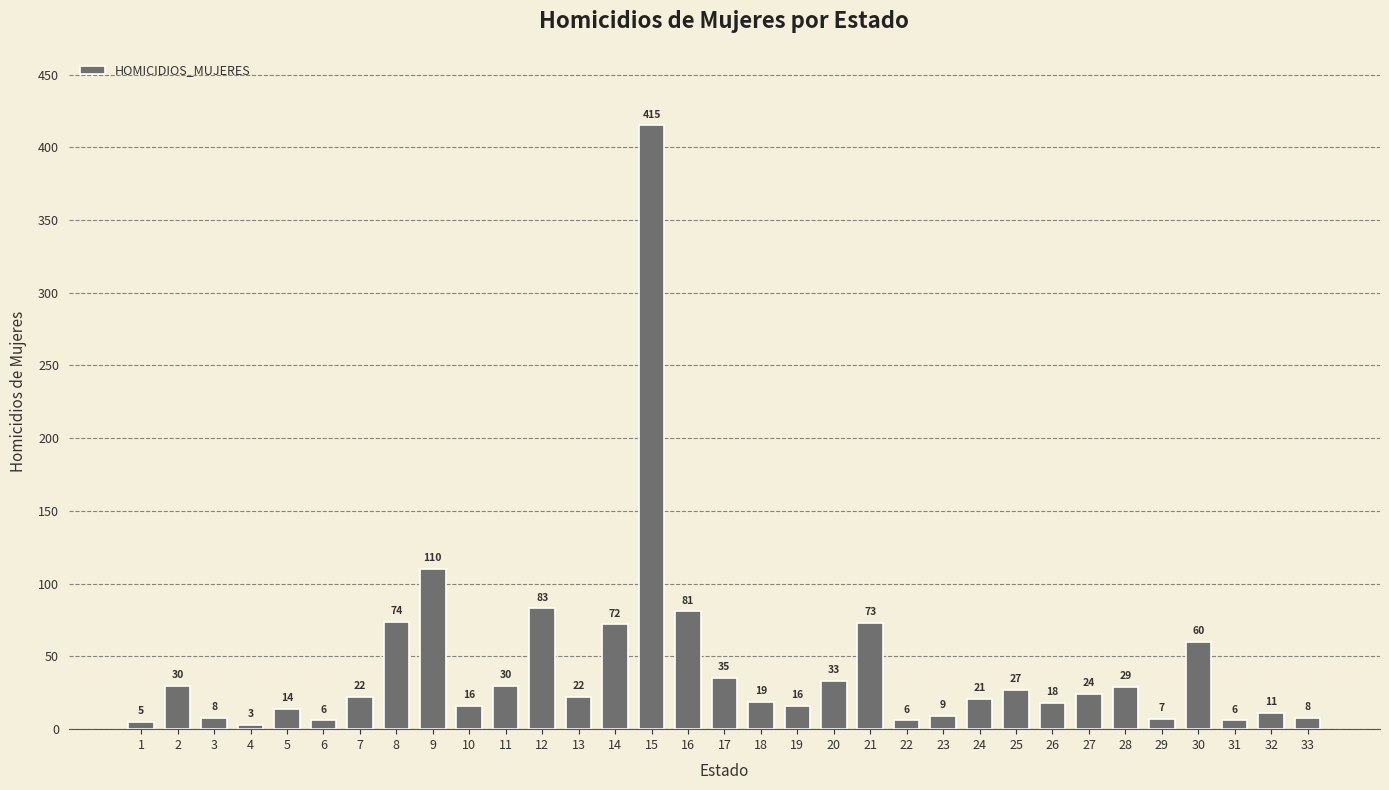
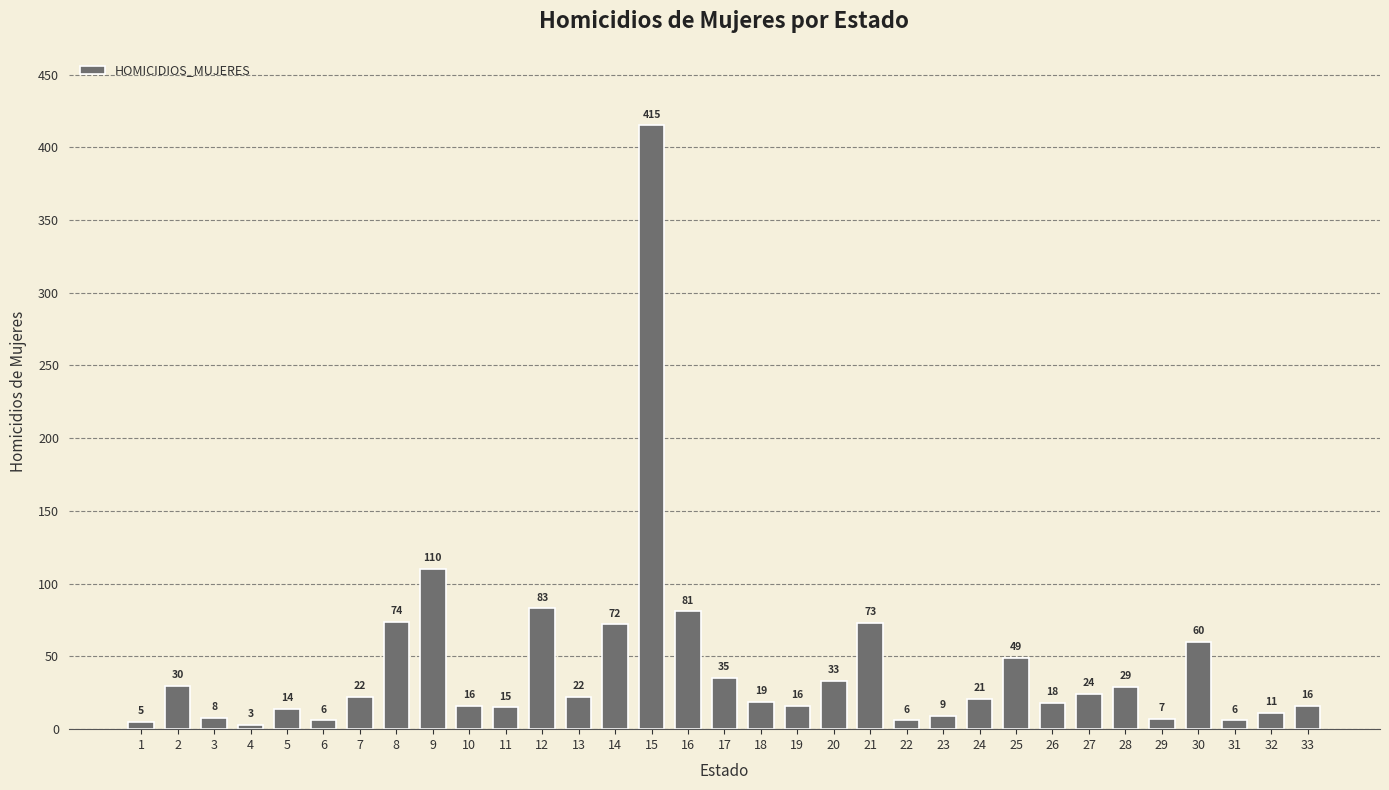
11: 30 -> 15
25: 27 -> 49
33: 8 -> 16
